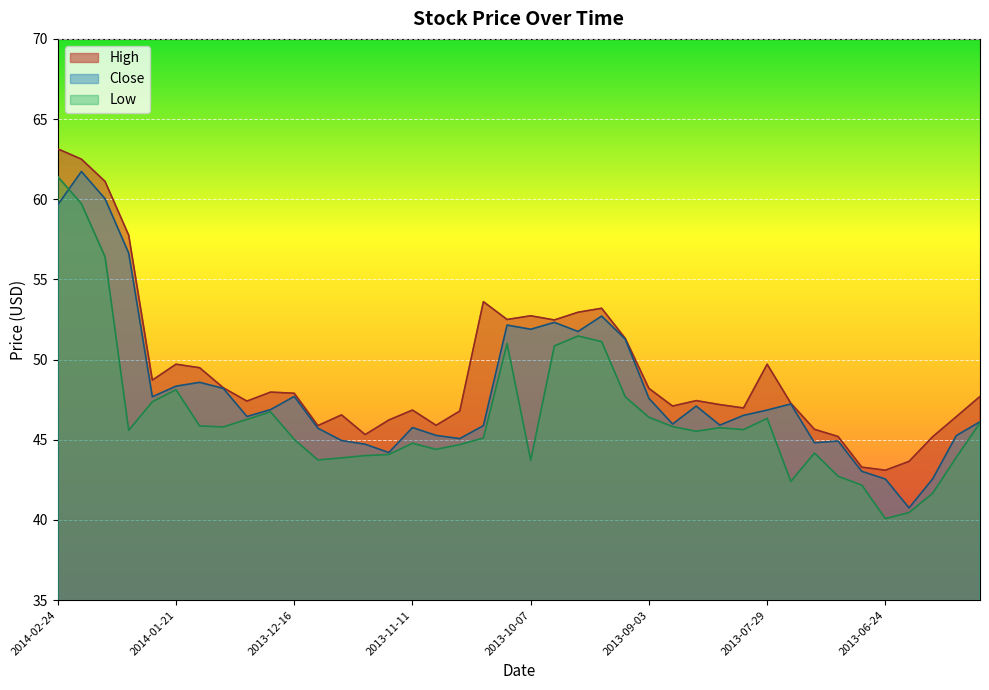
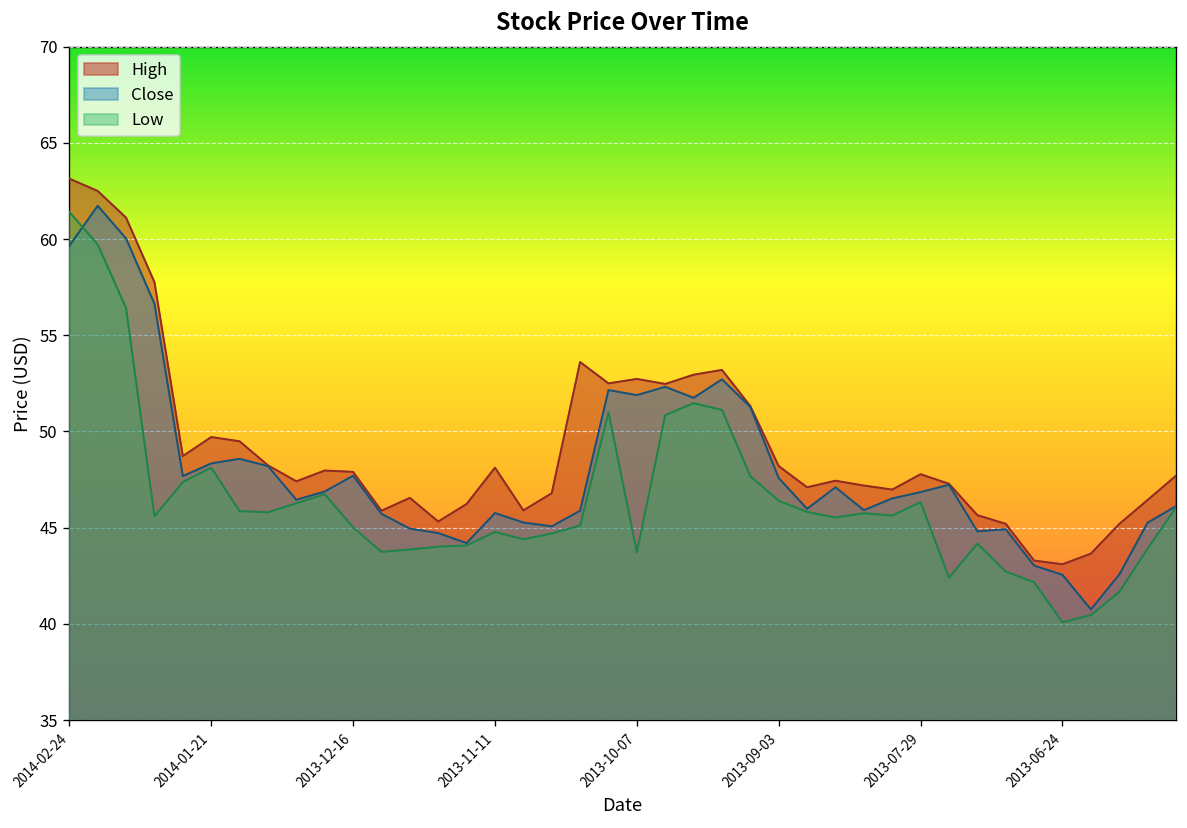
High, 2013-11-11: 46.9 -> 48.1
High, 2013-07-29: 49.7 -> 47.8
